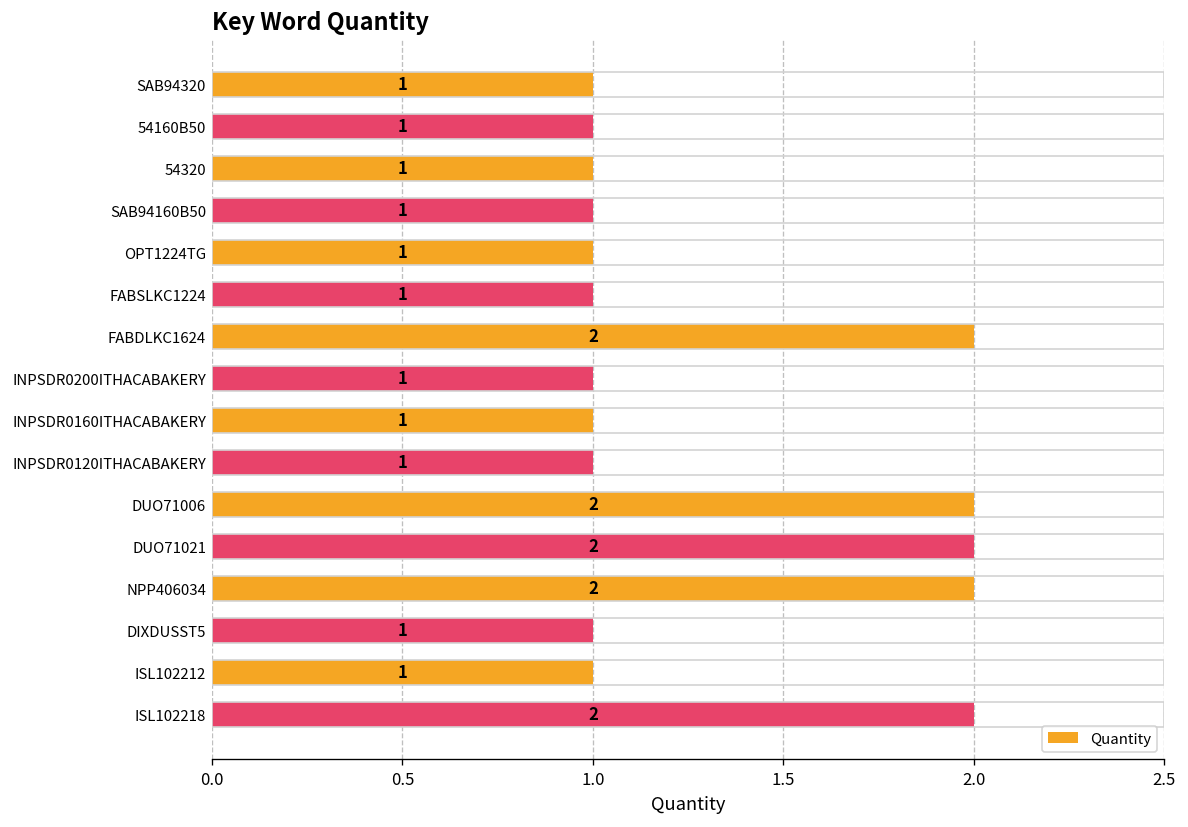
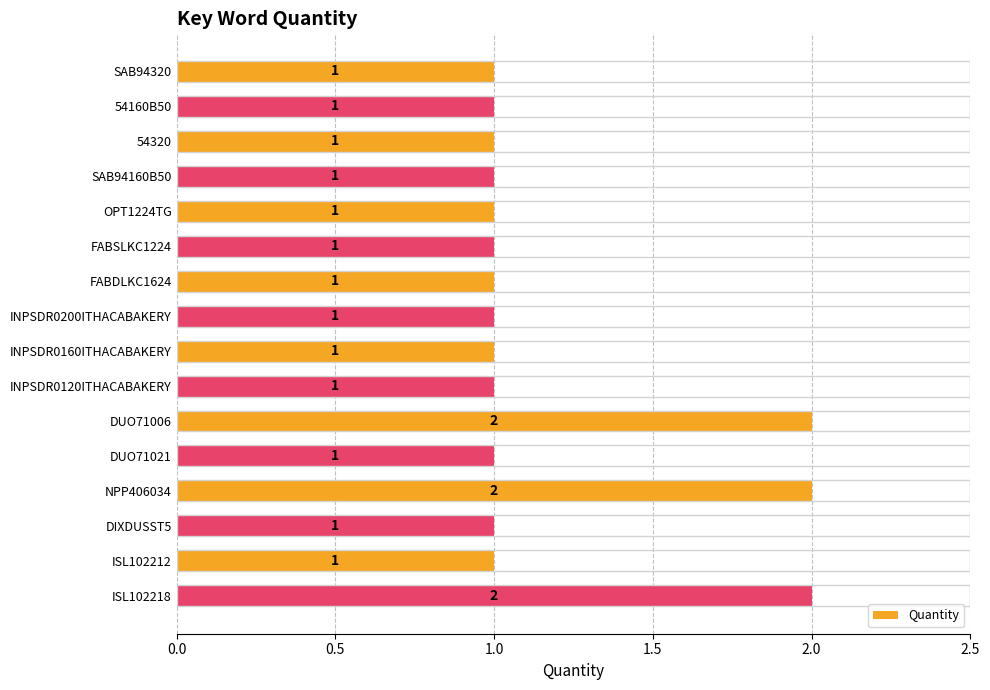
FABDLKC1624: 2 -> 1
DUO71021: 2 -> 1
